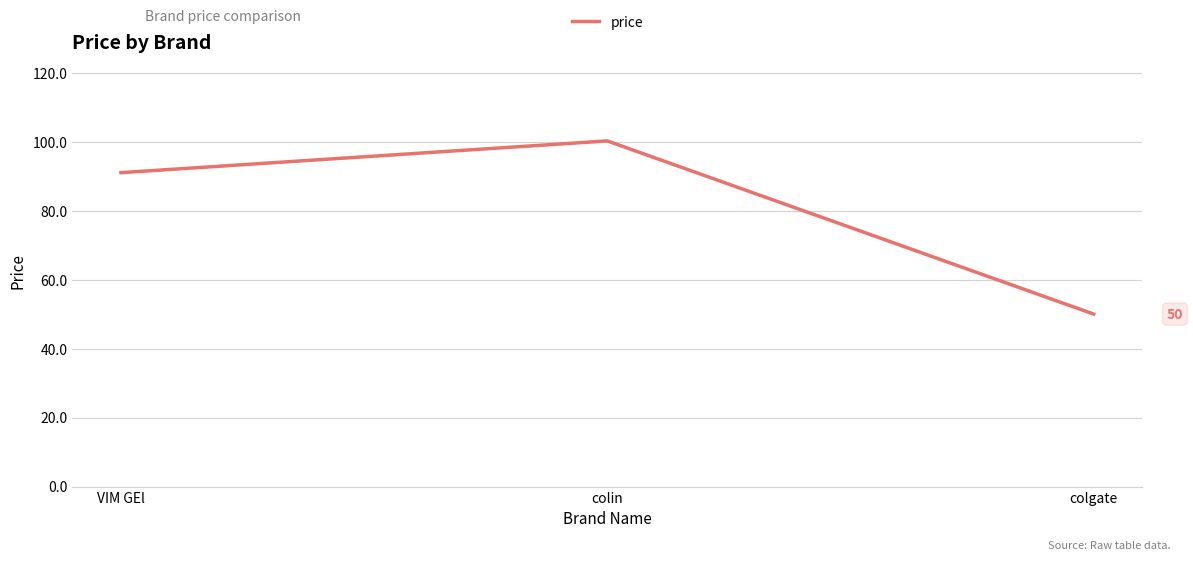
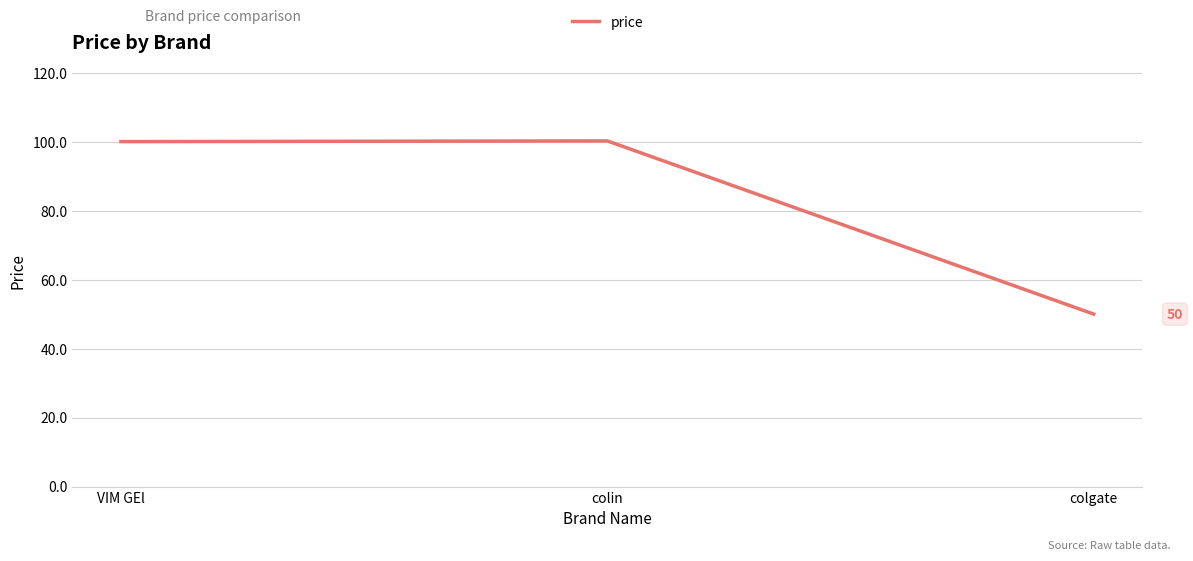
VIM GEl: 91 -> 100
